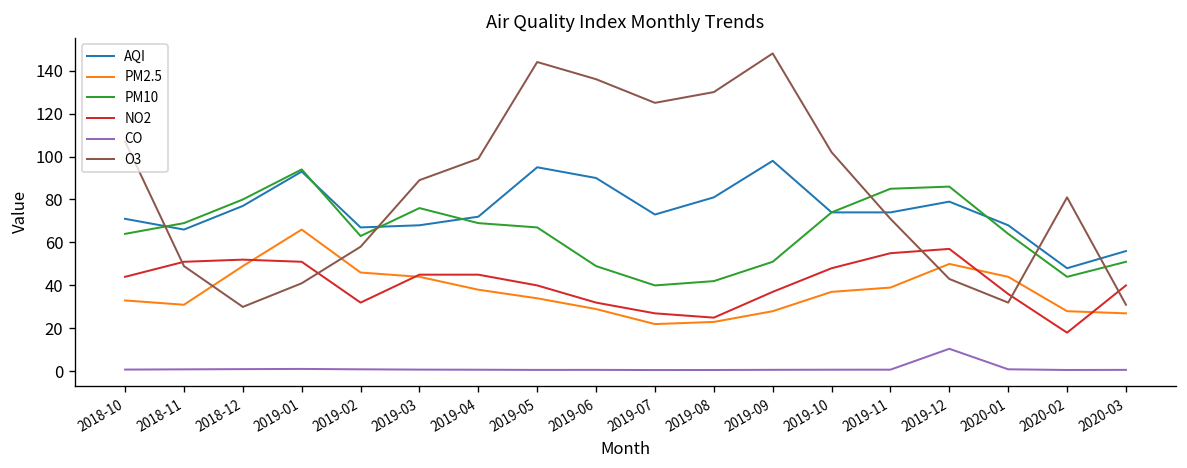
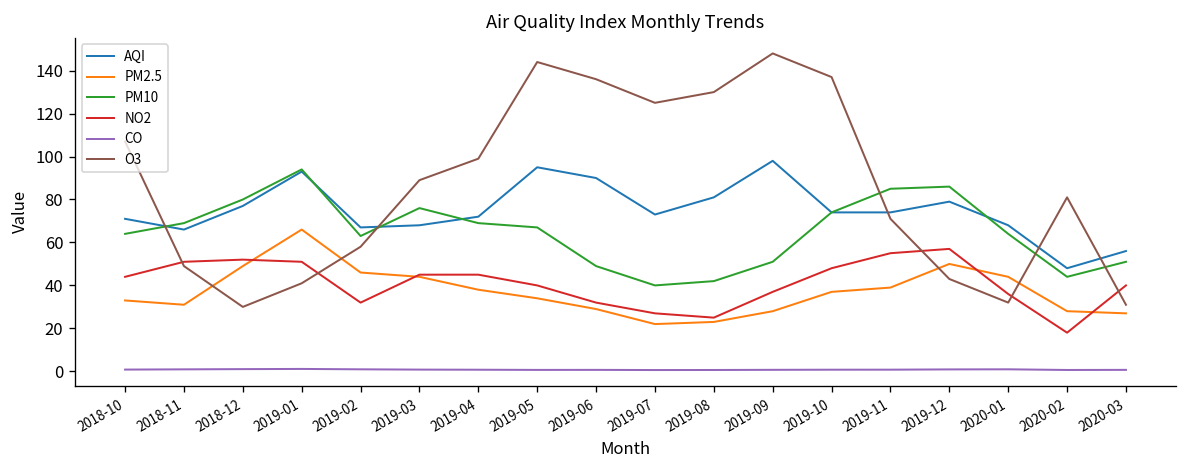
O3, 2019-10: 102 -> 137
CO, 2019-12: 11 -> 1
